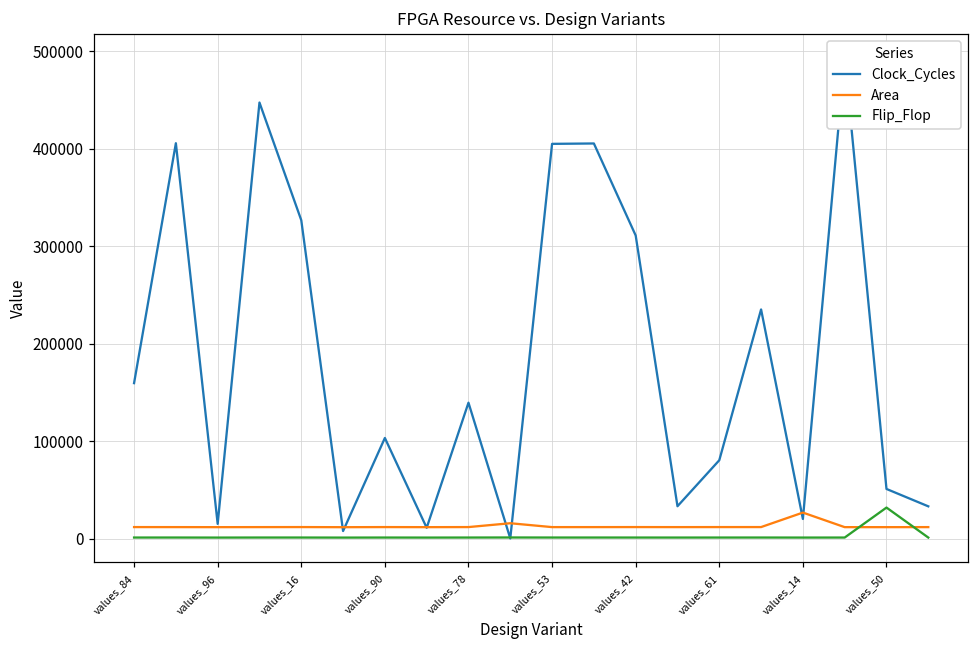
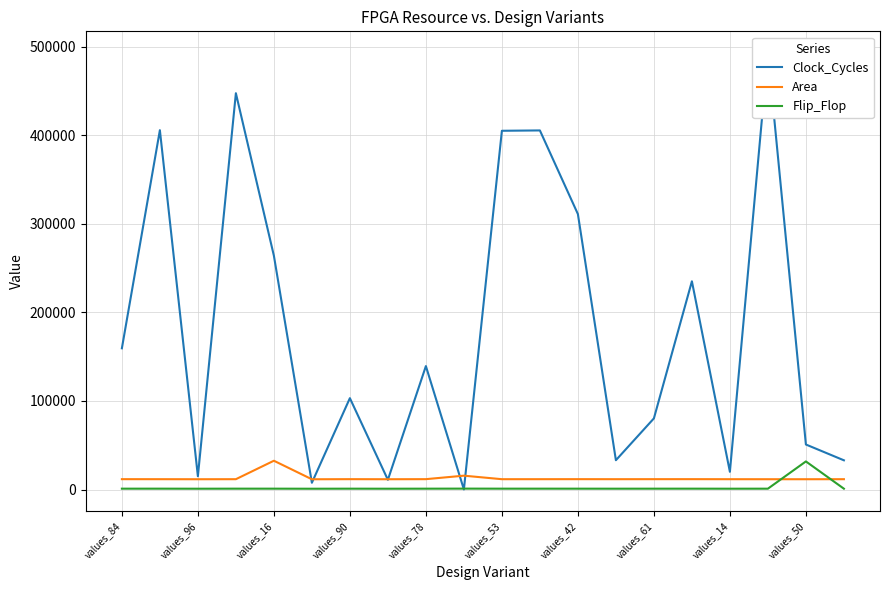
Clock_Cycles, values_16: 330000 -> 260000
Area, values_16: 10000 -> 30000
Area, values_14: 30000 -> 10000
